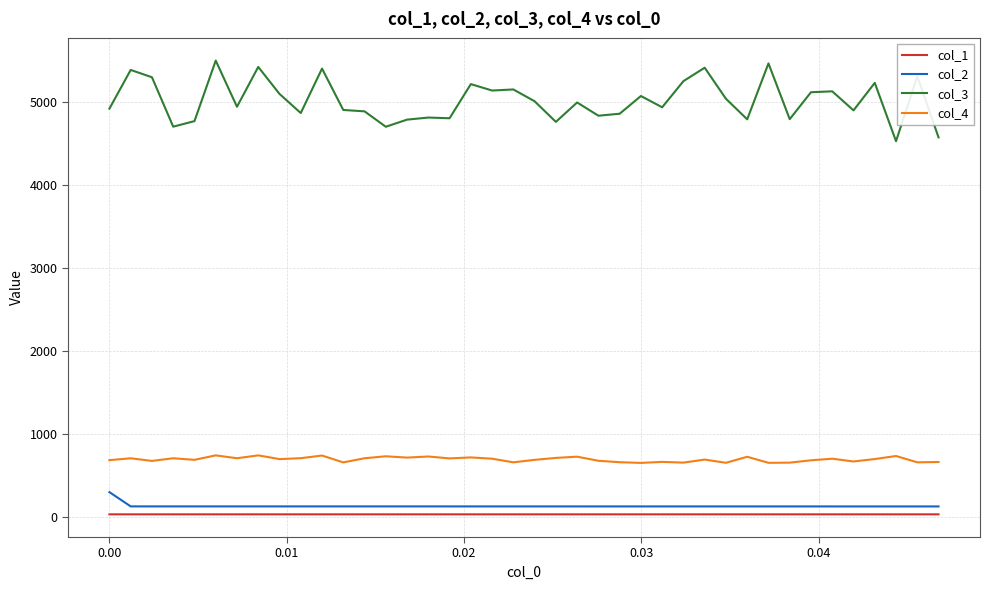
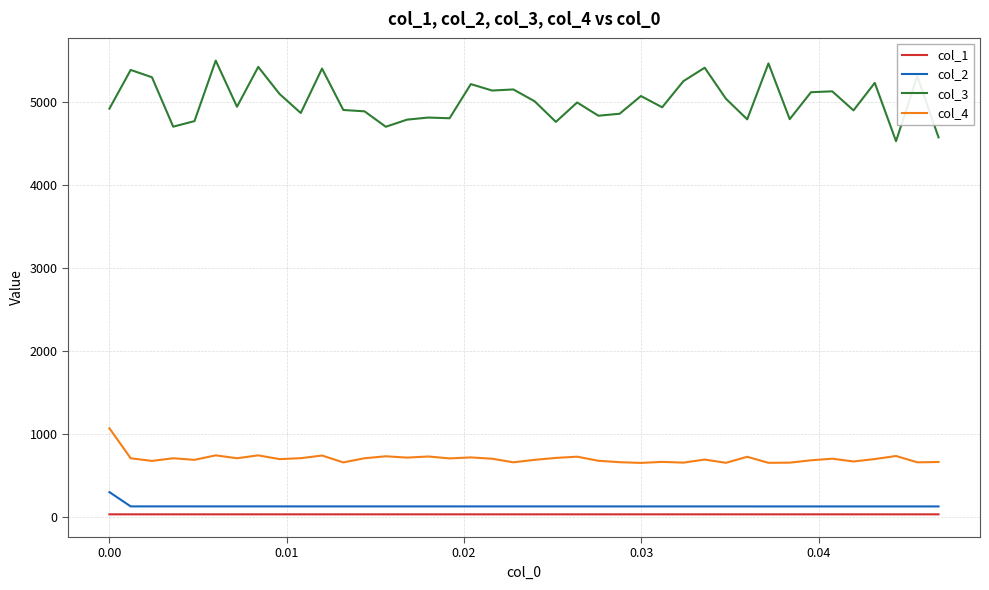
col_4, 0.00: 700 -> 1100
